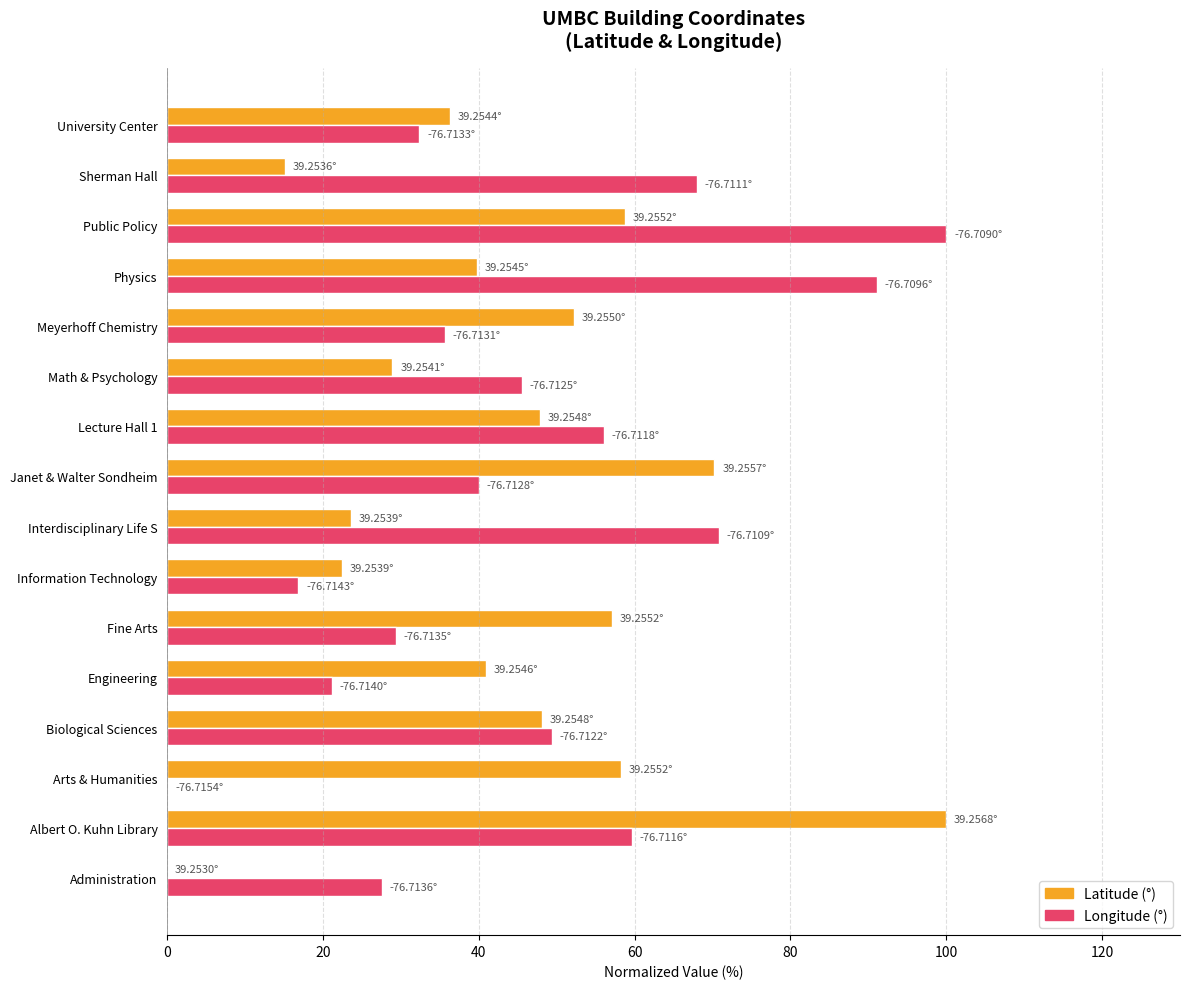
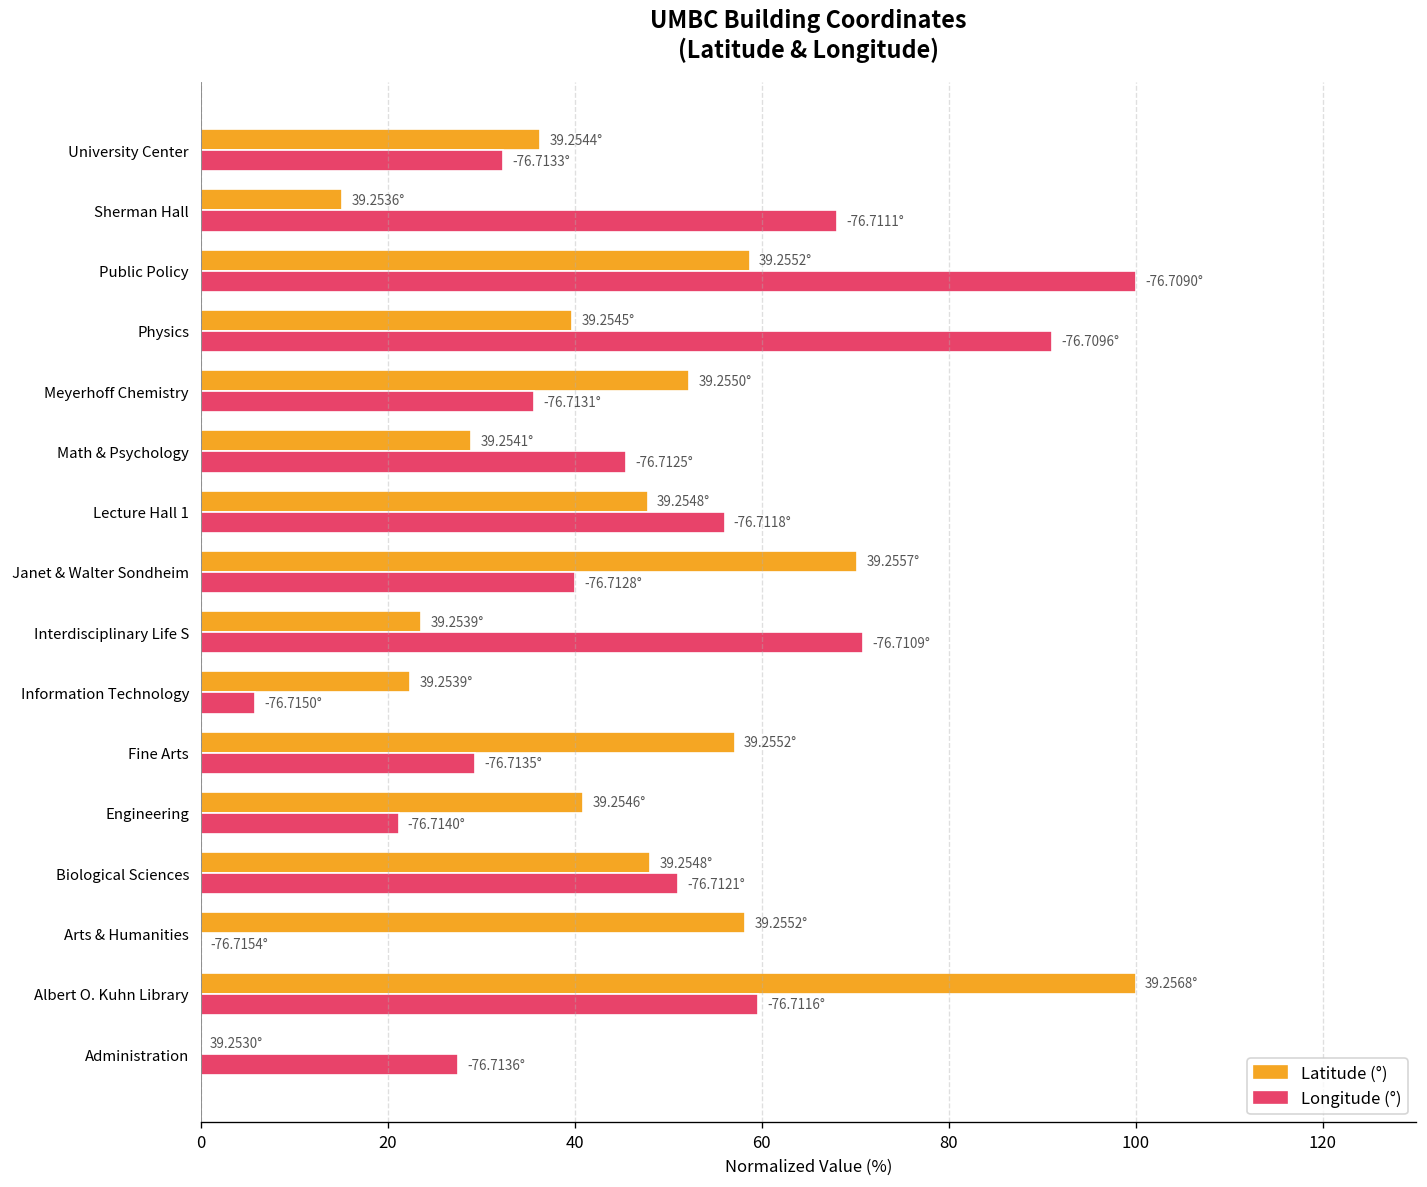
Longitude (°), Information Technology: -76.7143° -> -76.7150°
Longitude (°), Biological Sciences: -76.7122° -> -76.7121°
